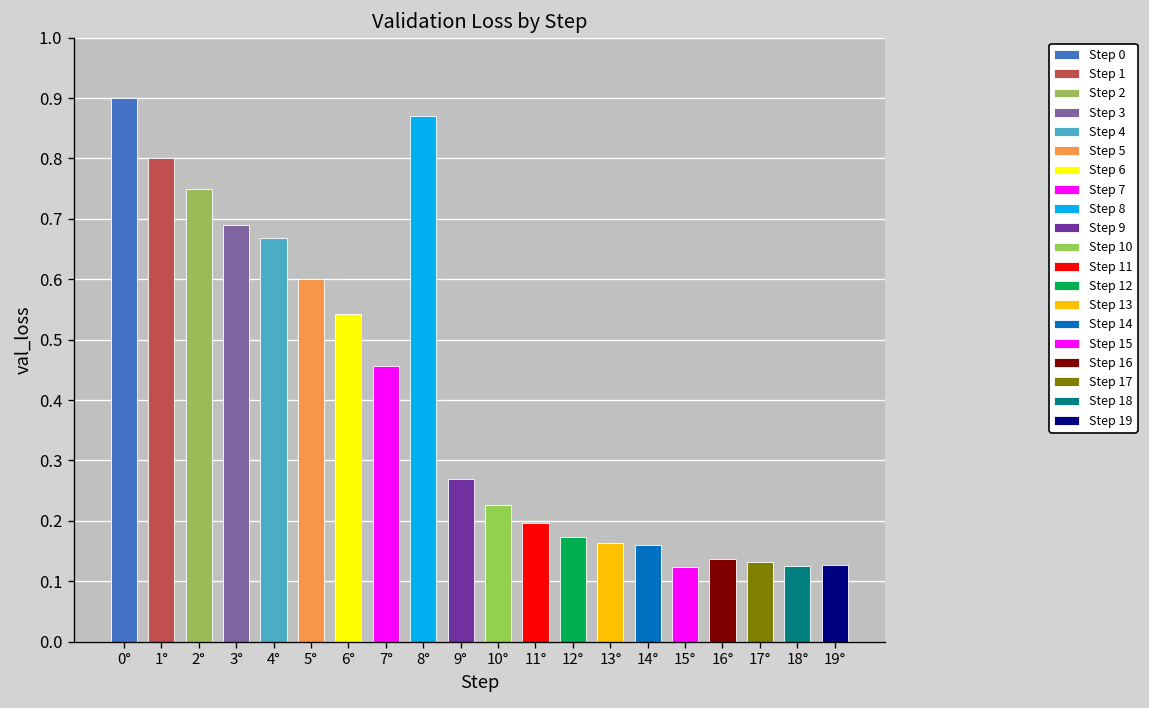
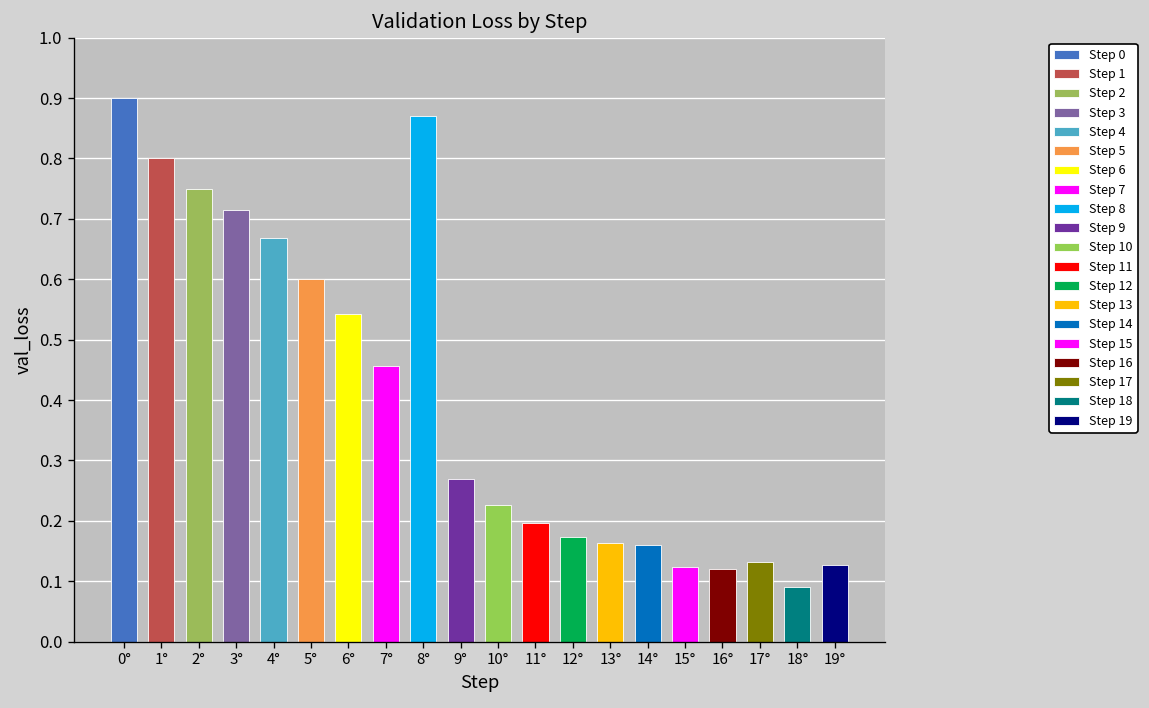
3°: 0.69 -> 0.71
16°: 0.14 -> 0.12
18°: 0.12 -> 0.09
